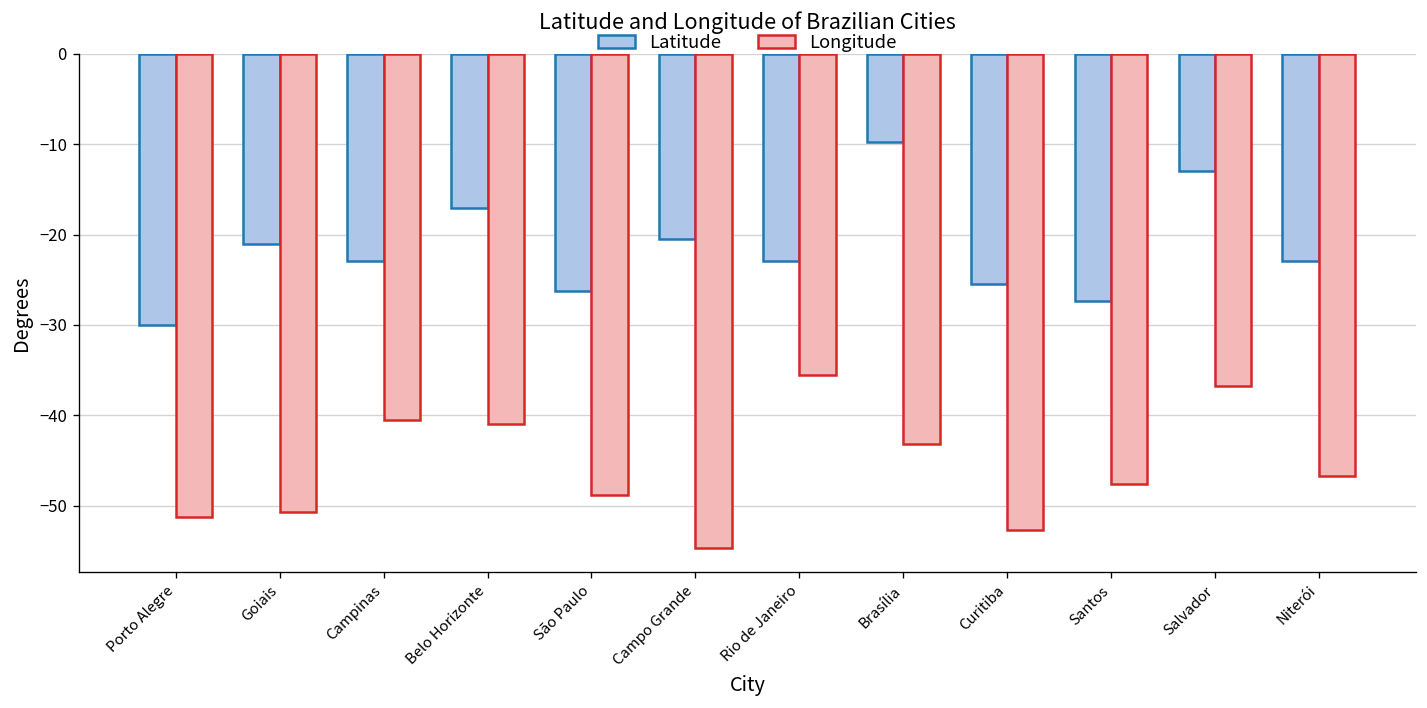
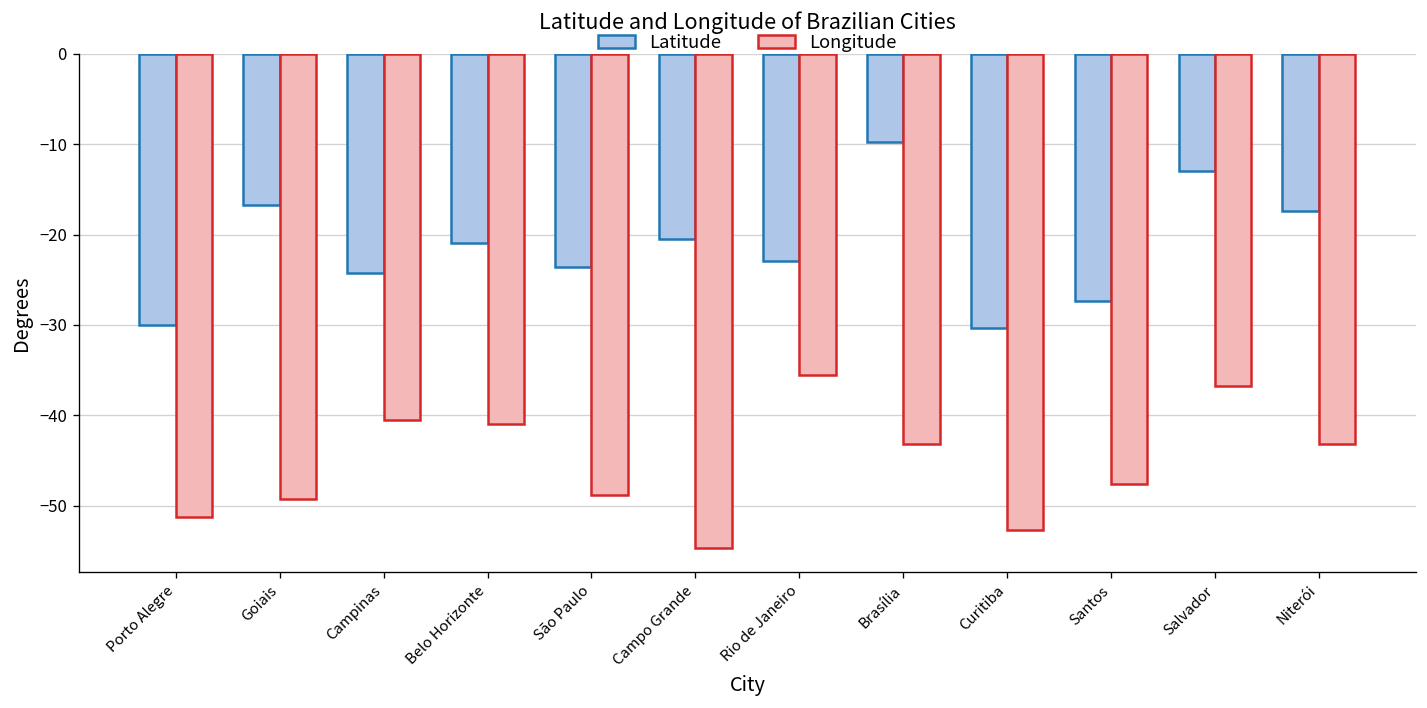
Latitude, Goiais: -21 -> -17
Longitude, Goiais: -51 -> -49
Latitude, Campinas: -23 -> -24
Latitude, Belo Horizonte: -17 -> -21
Latitude, São Paulo: -26 -> -24
Latitude, Curitiba: -25 -> -30
Latitude, Niterói: -23 -> -17
Longitude, Niterói: -47 -> -43
